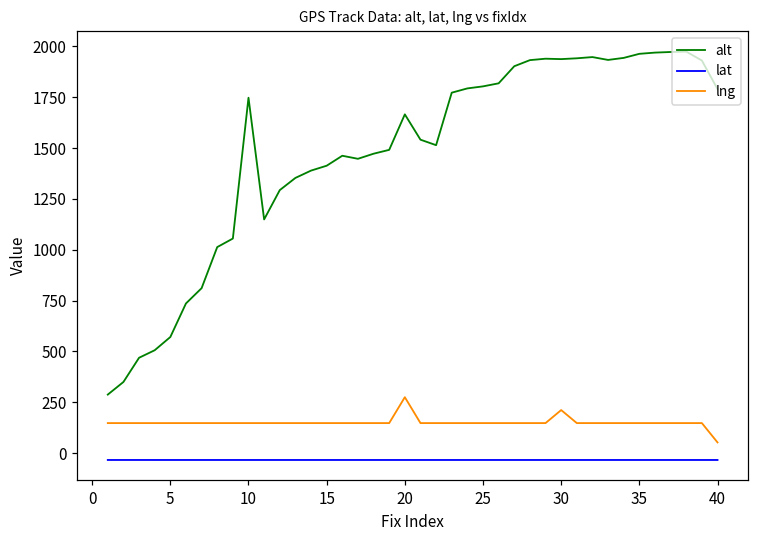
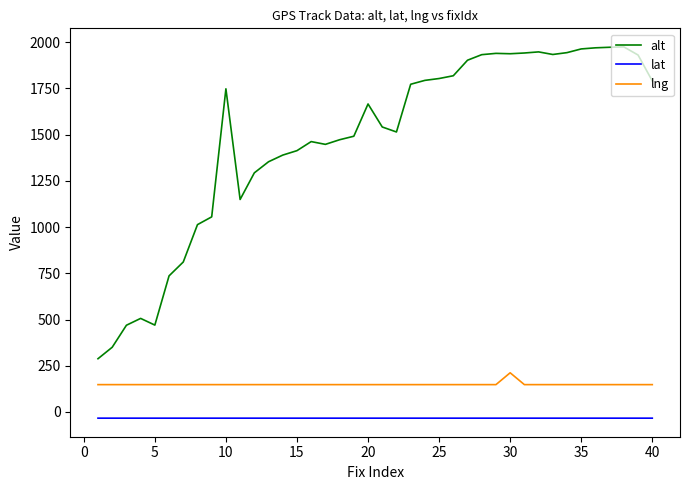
alt, 5: 570 -> 470
lng, 20: 280 -> 150
lng, 40: 50 -> 150
